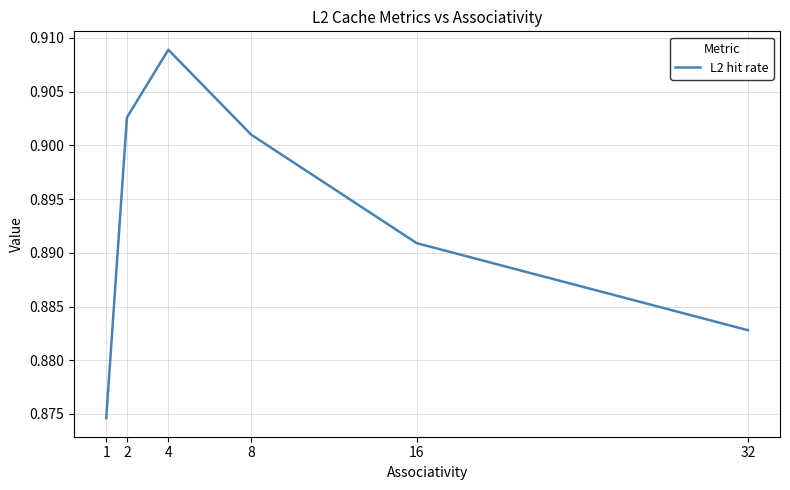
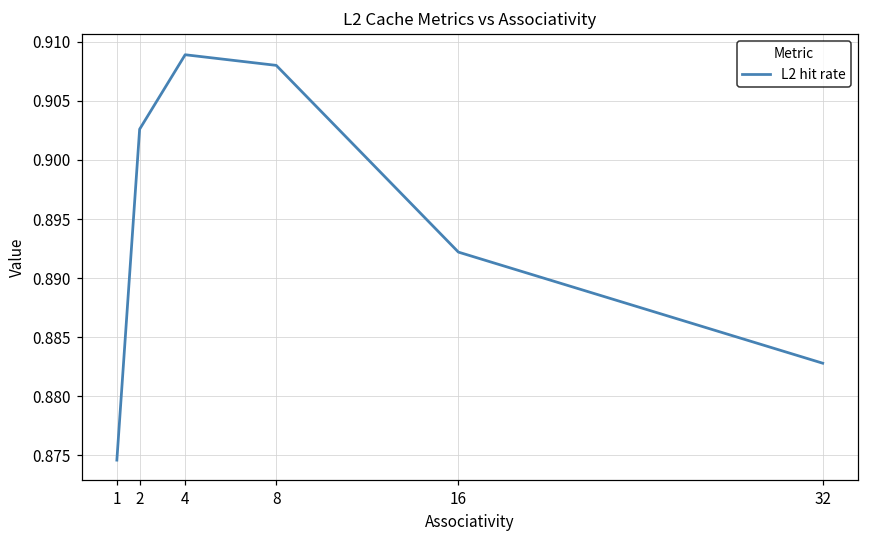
8: 0.901 -> 0.908
16: 0.8909 -> 0.8922
